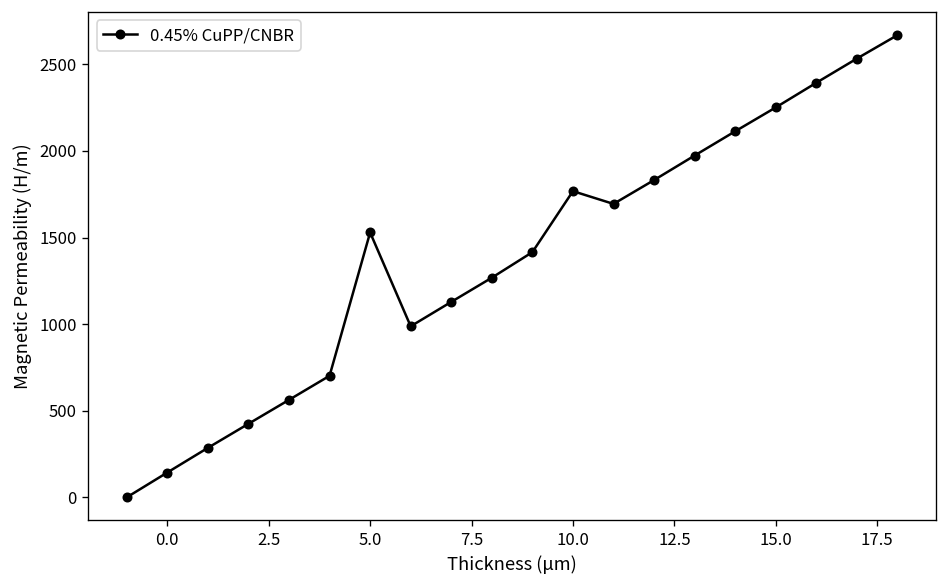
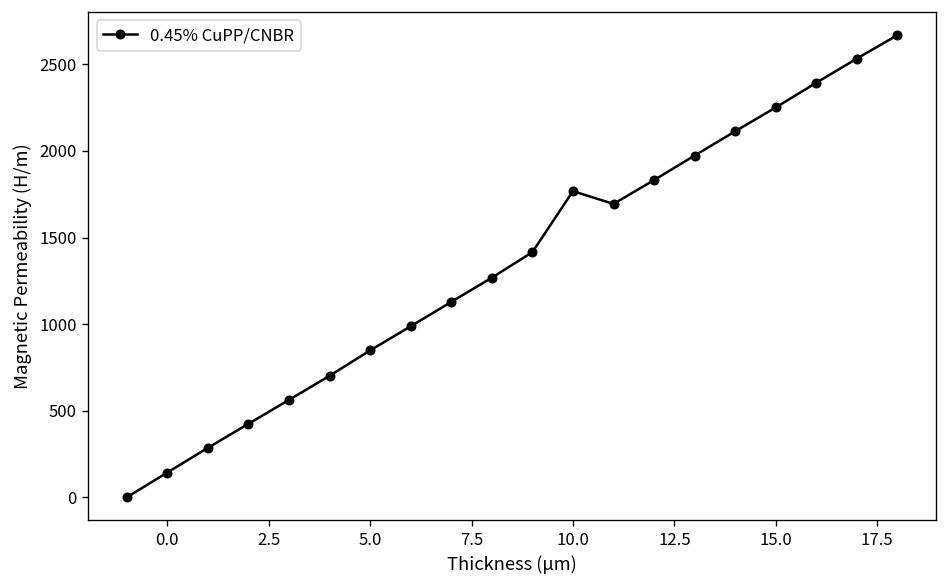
5.0: 1530 -> 850
